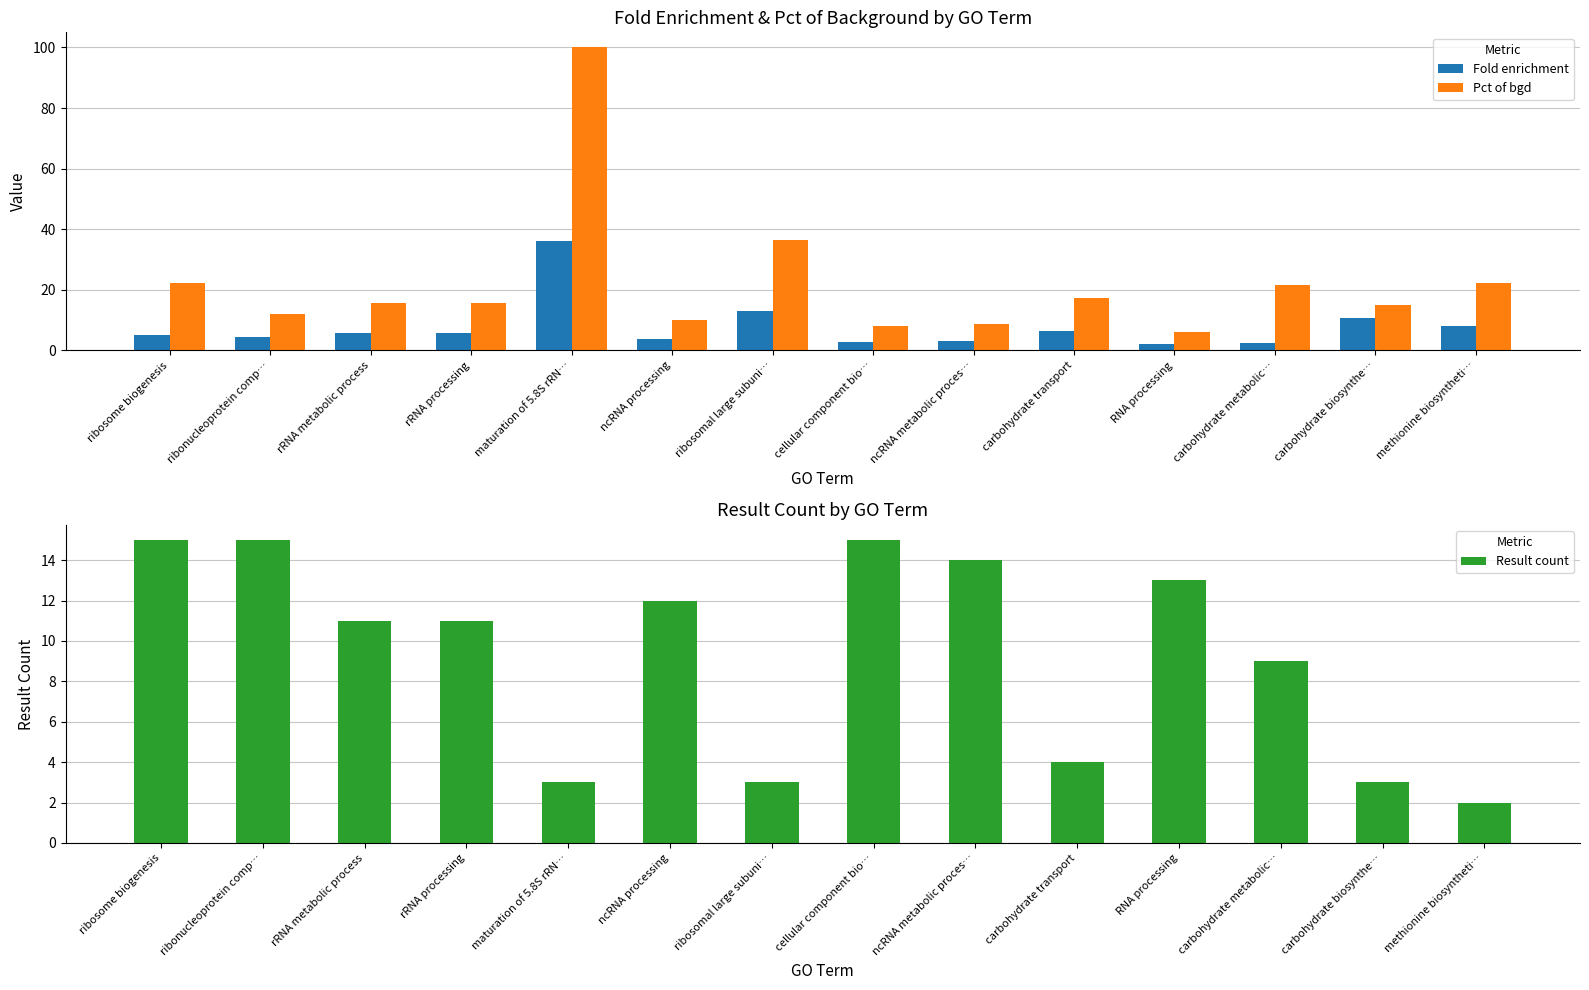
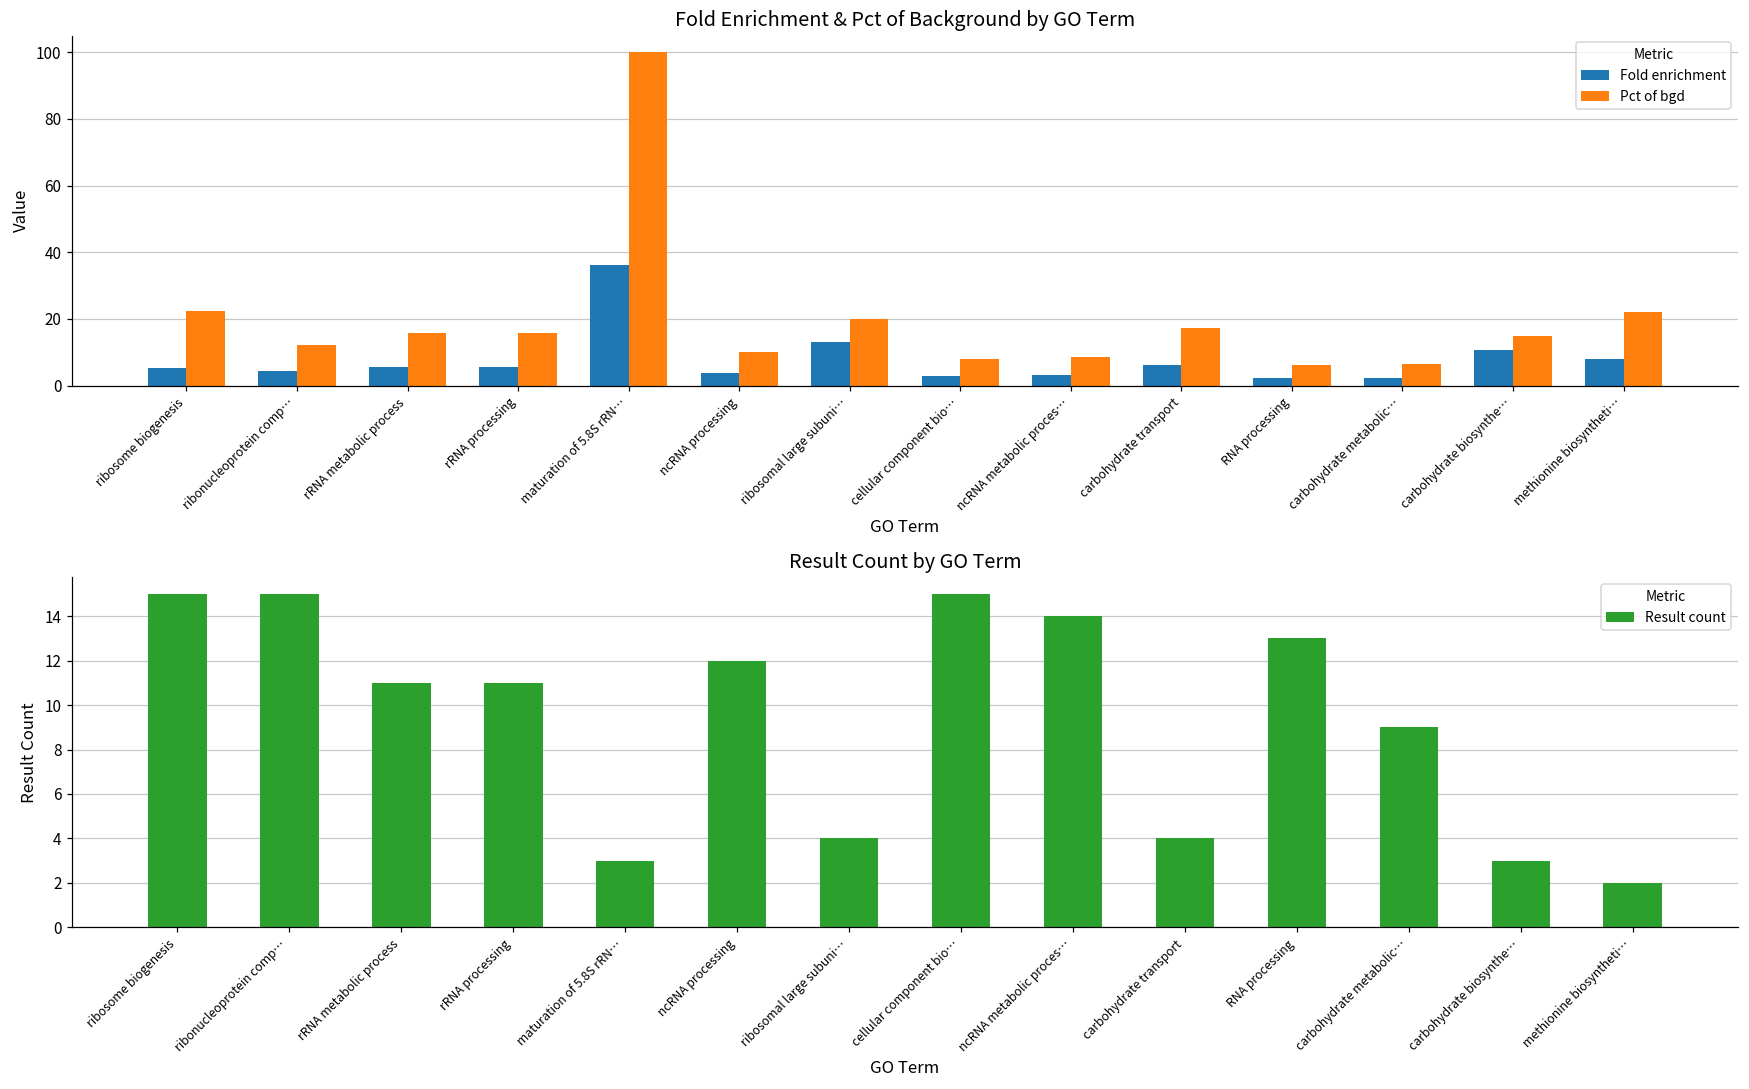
Fold Enrichment & Pct of Background by GO Term, Pct of bgd, ribosomal large subuni…: 36 -> 20
Fold Enrichment & Pct of Background by GO Term, Pct of bgd, carbohydrate metabolic…: 22 -> 6
Result Count by GO Term, ribosomal large subuni…: 3 -> 4
